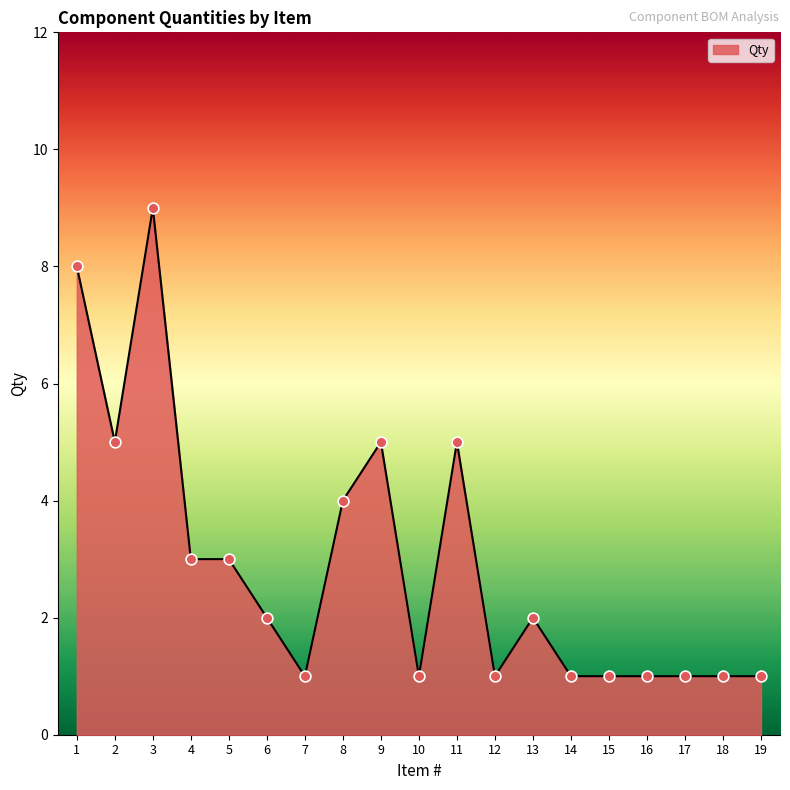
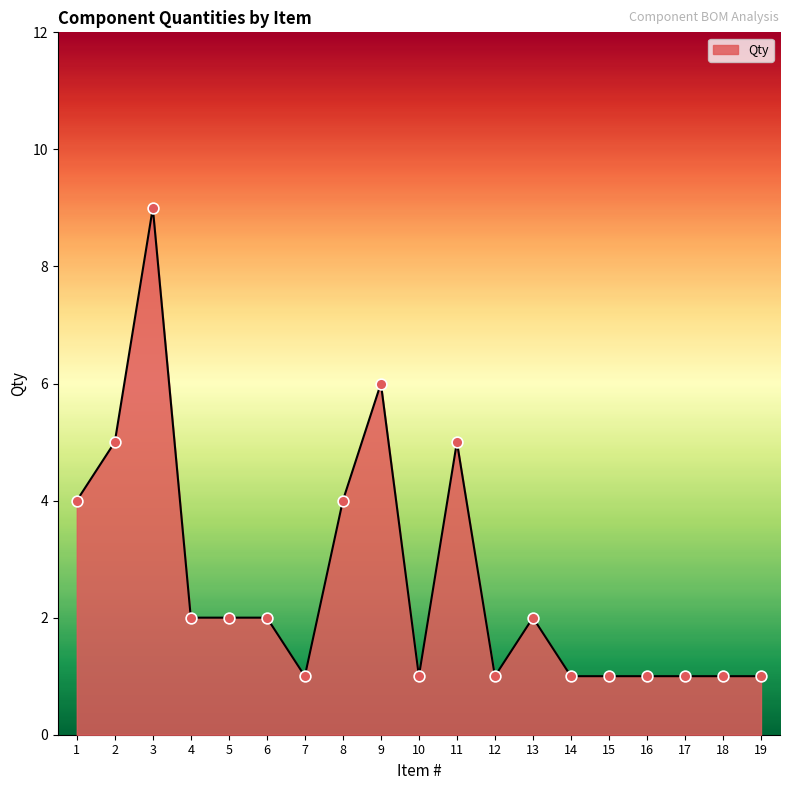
1: 8 -> 4
4: 3 -> 2
5: 3 -> 2
9: 5 -> 6
